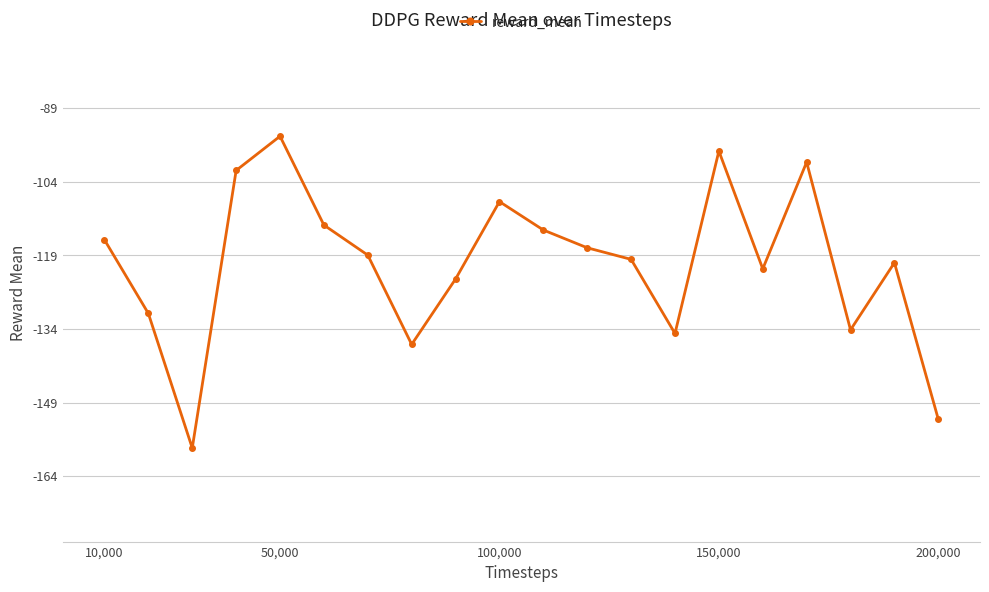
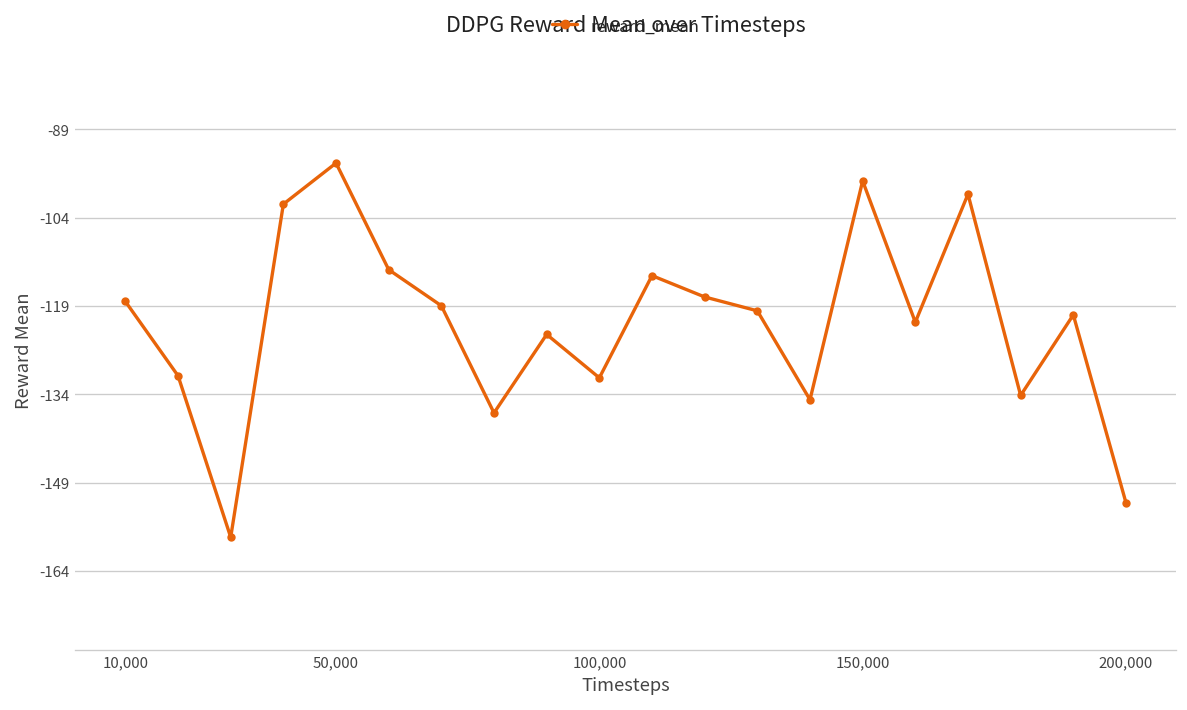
10,000: -116 -> -118
100,000: -108 -> -131
